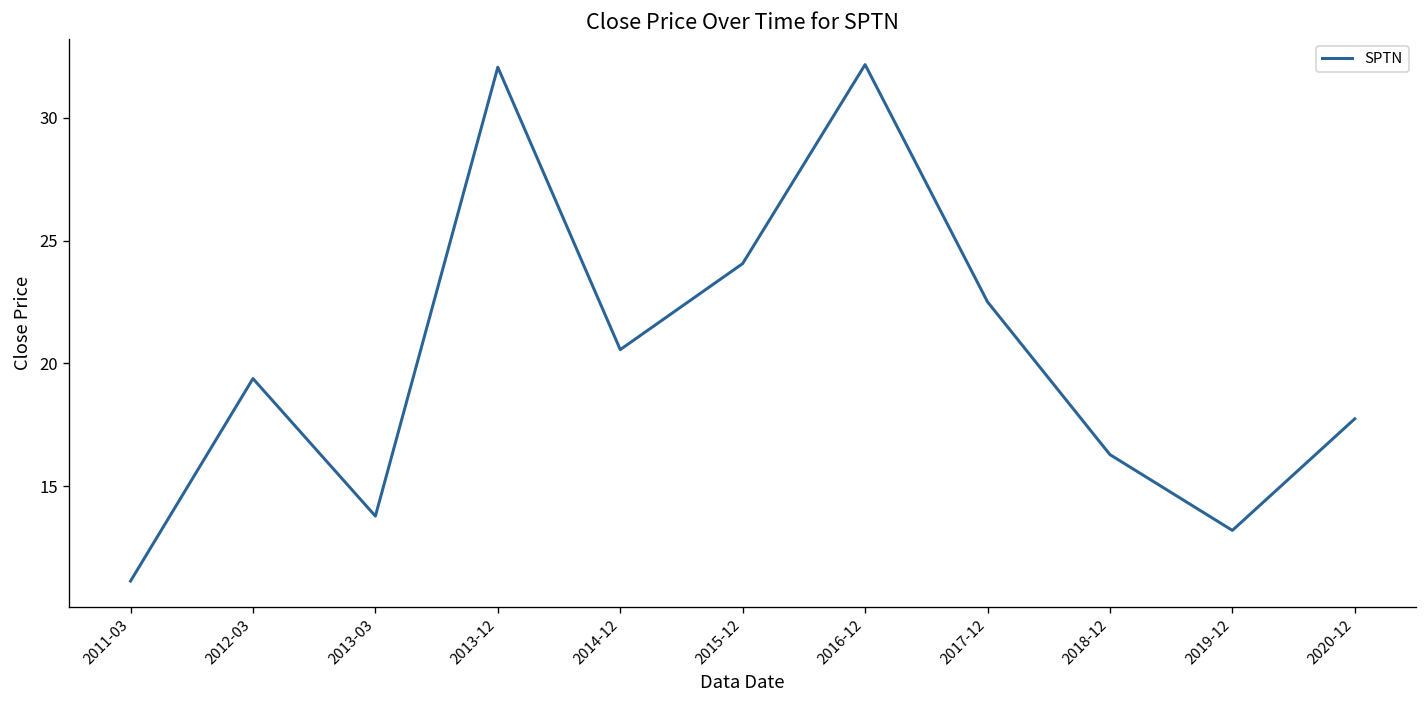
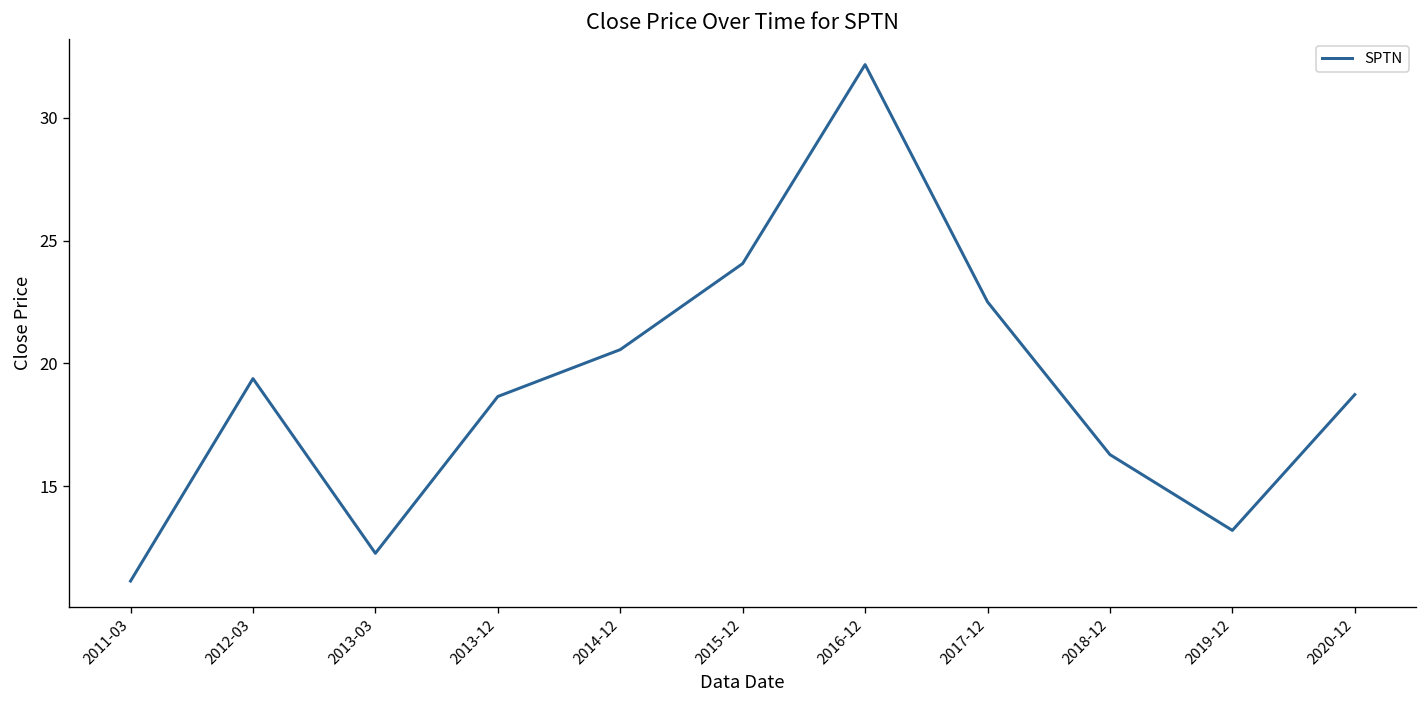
2013-03: 13.8 -> 12.3
2013-12: 32.1 -> 18.7
2020-12: 17.7 -> 18.7
